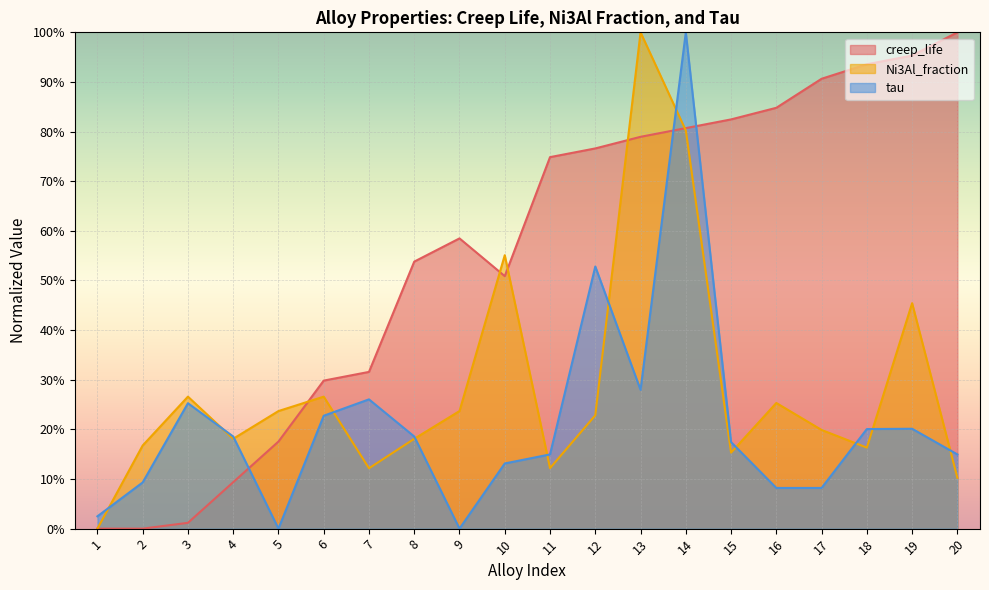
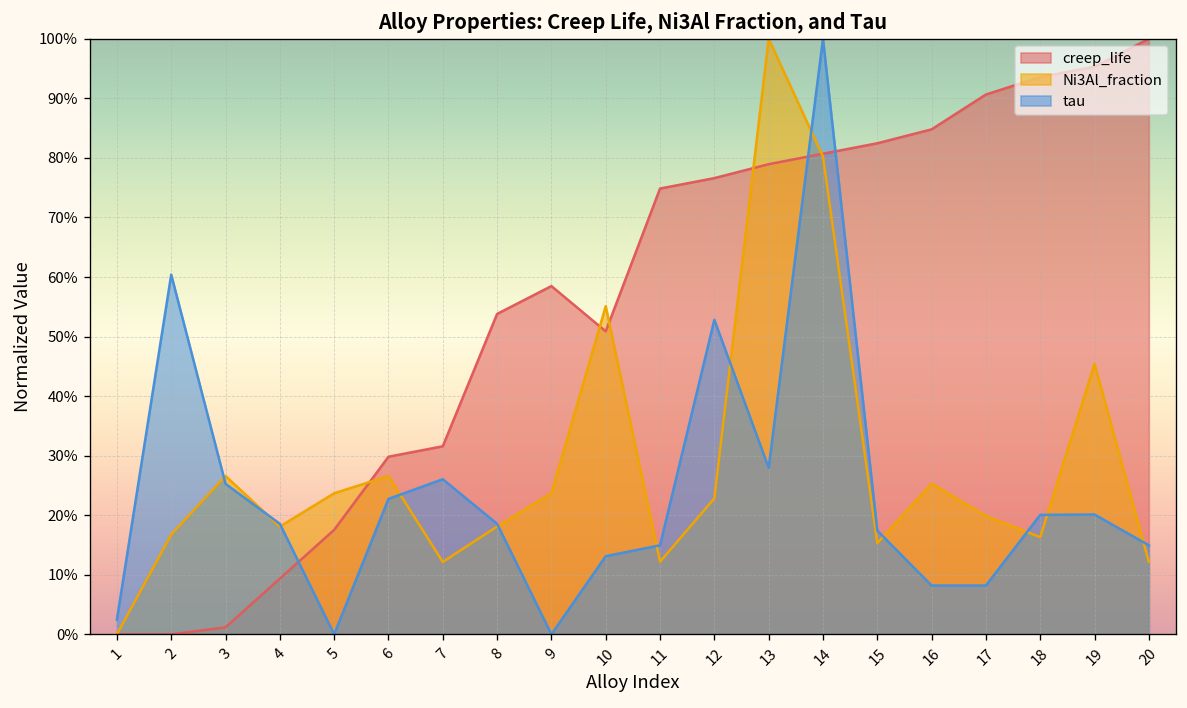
tau, 2: 9% -> 60%
Ni3Al_fraction, 20: 10% -> 12%
